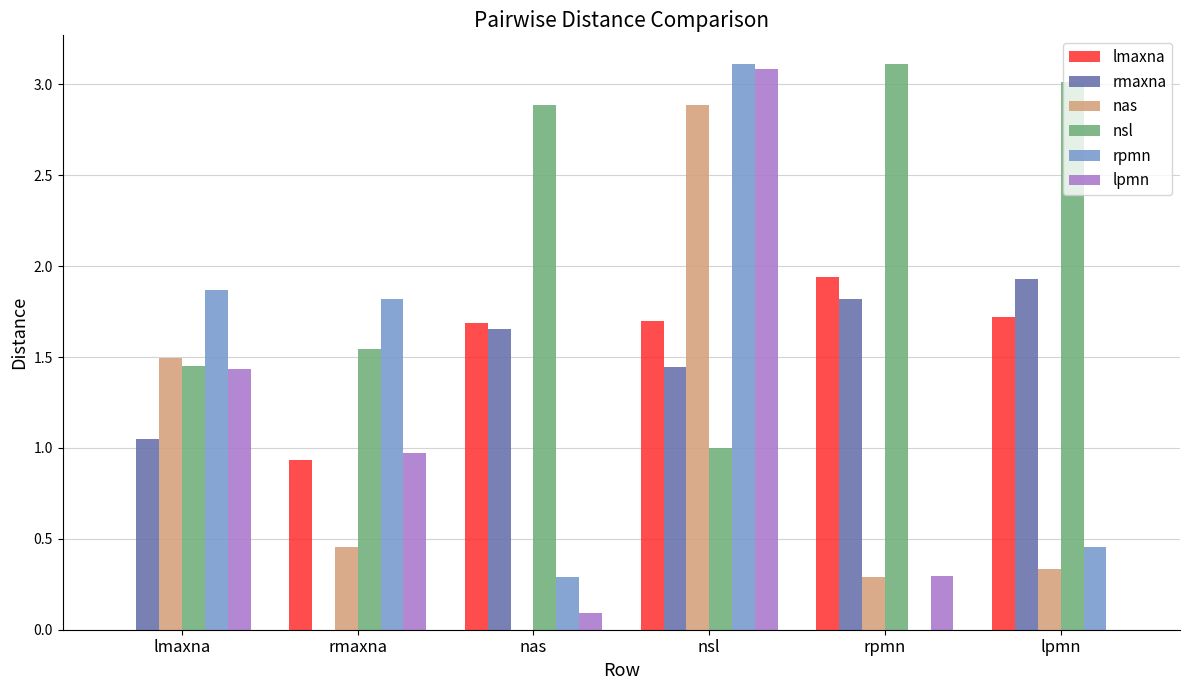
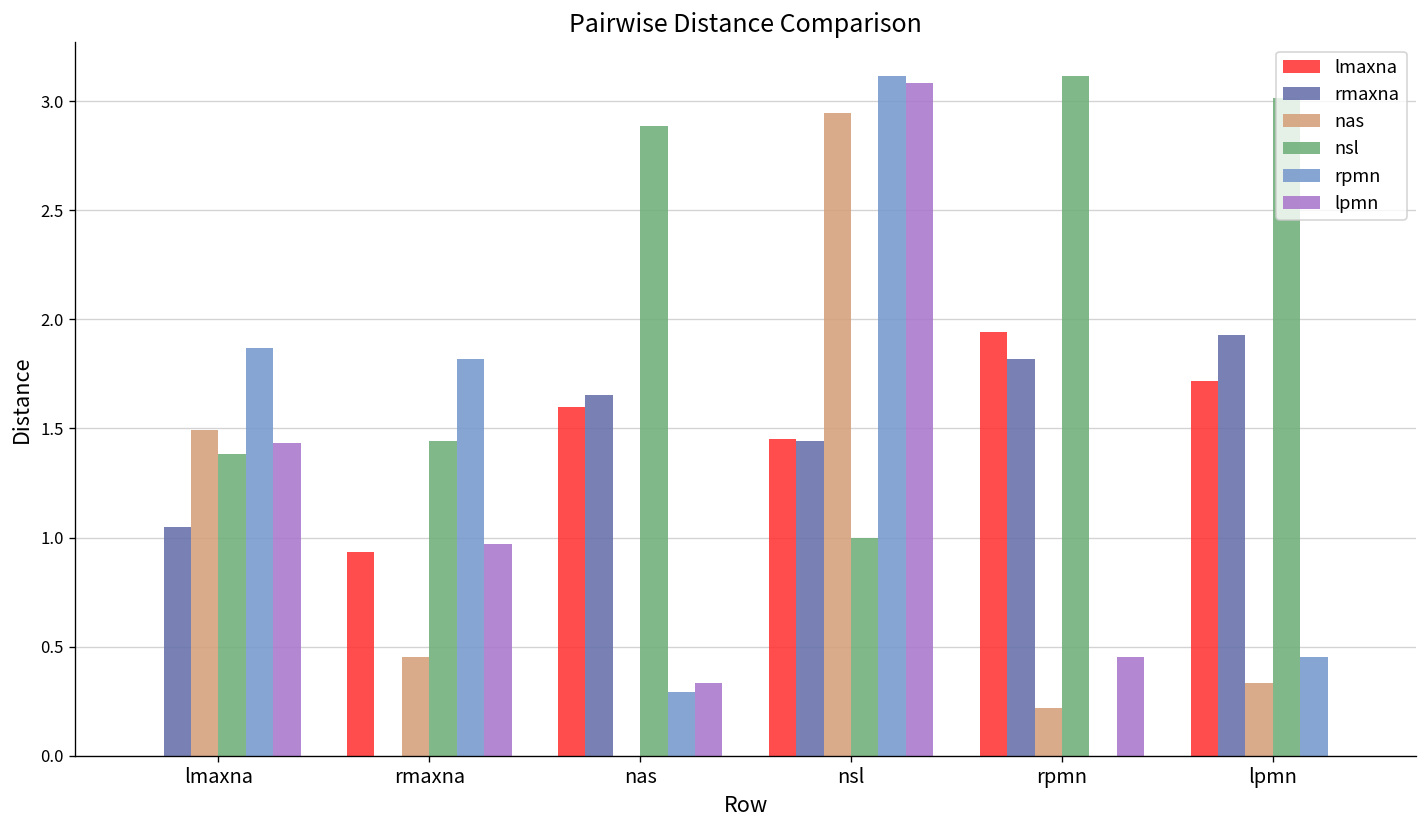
nsl, lmaxna: 1.45 -> 1.38
nsl, rmaxna: 1.54 -> 1.44
lmaxna, nas: 1.69 -> 1.60
lpmn, nas: 0.09 -> 0.33
lmaxna, nsl: 1.70 -> 1.45
nas, nsl: 2.89 -> 2.95
nas, rpmn: 0.29 -> 0.22
lpmn, rpmn: 0.29 -> 0.45
